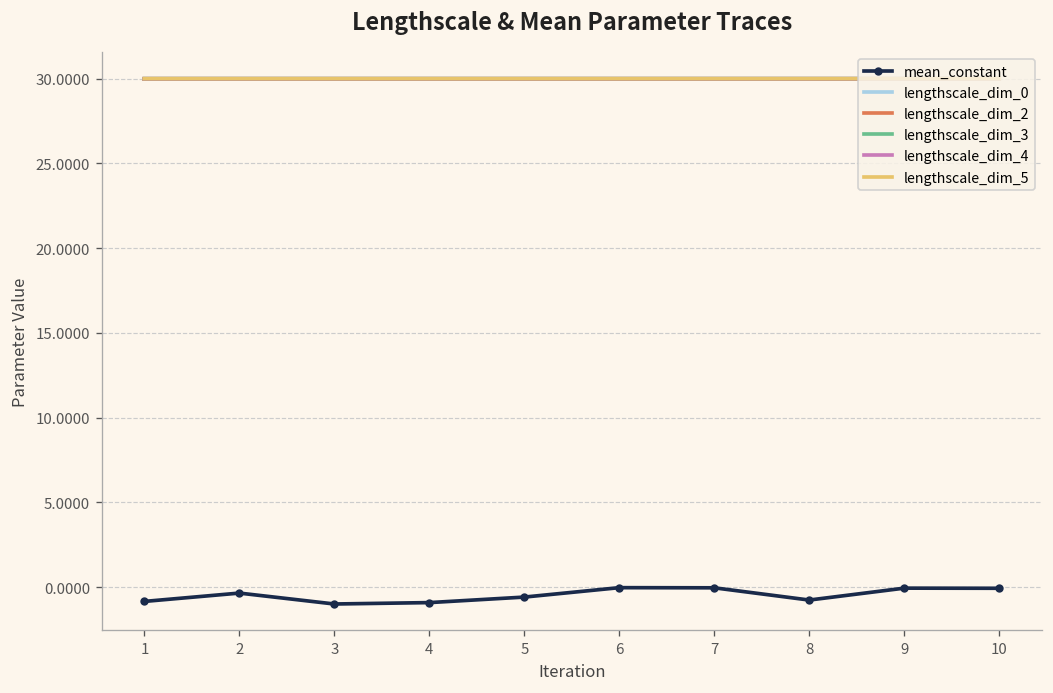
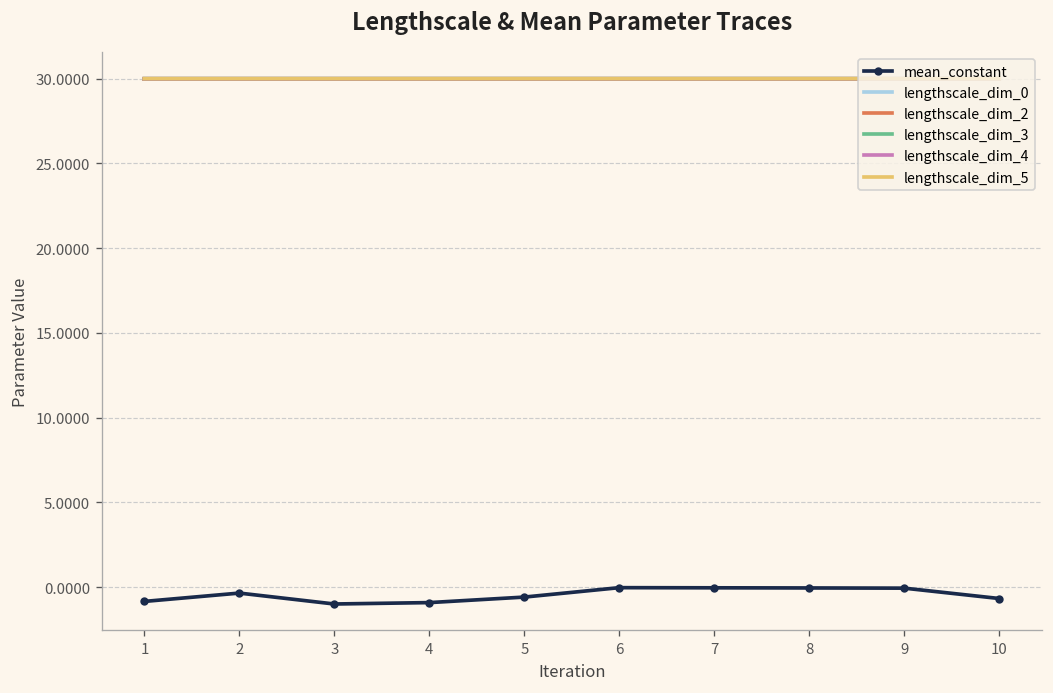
mean_constant, 8: -0.8 -> -0.1
mean_constant, 10: -0.1 -> -0.7
